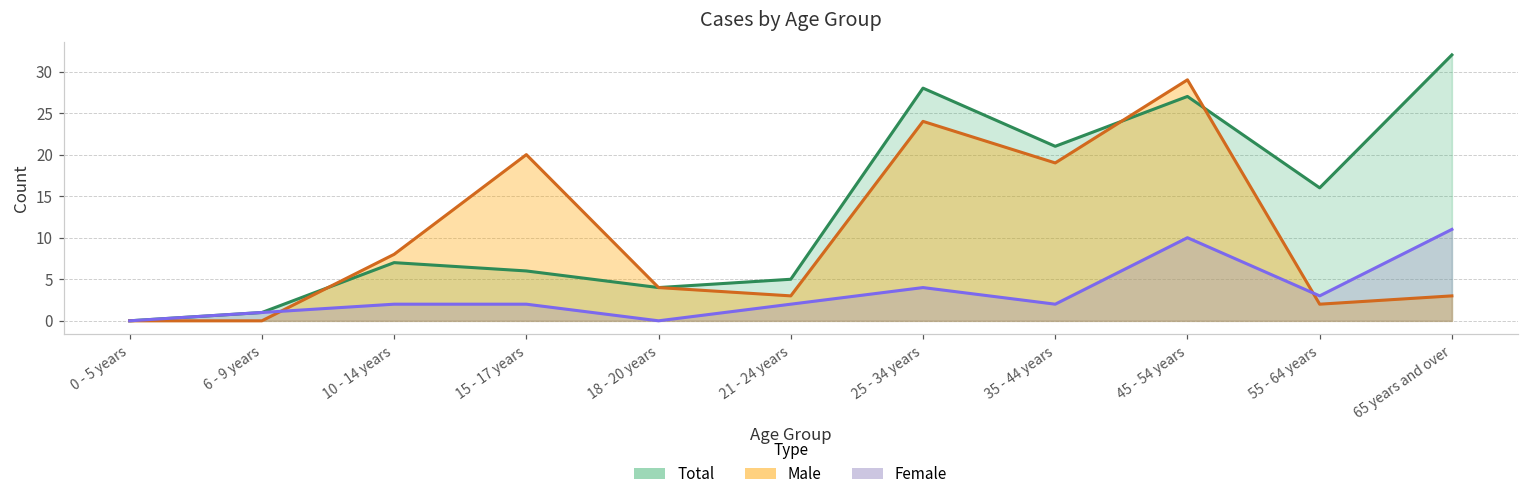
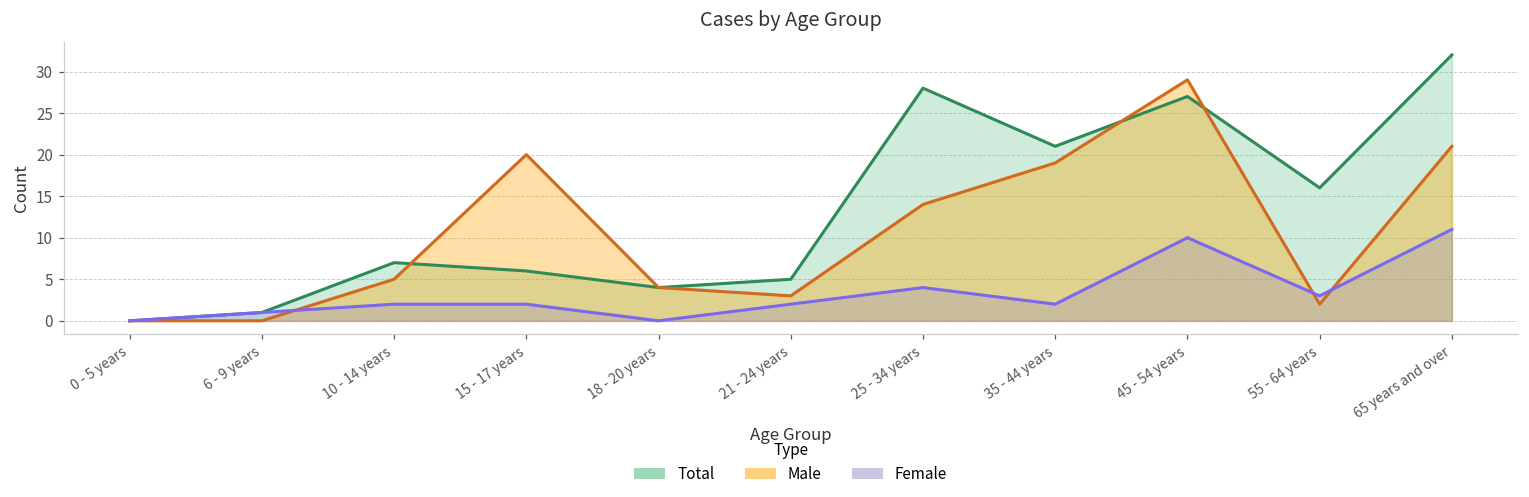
Male, 10 - 14 years: 8 -> 5
Male, 25 - 34 years: 24 -> 14
Male, 65 years and over: 3 -> 21
